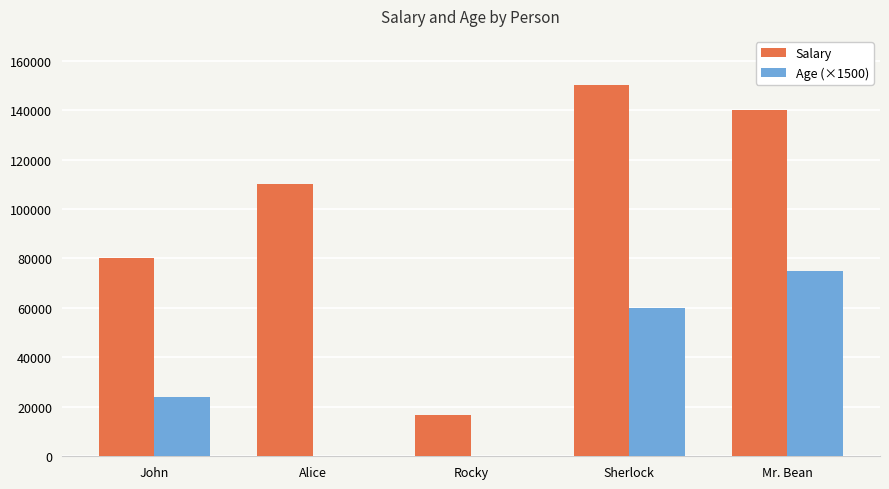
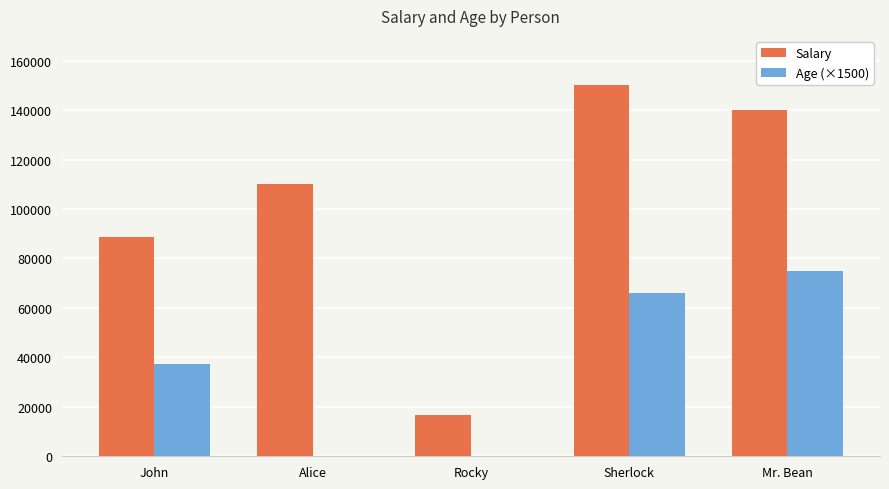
Salary, John: 80000 -> 89000
Age (×1500), John: 24000 -> 38000
Age (×1500), Sherlock: 60000 -> 66000
